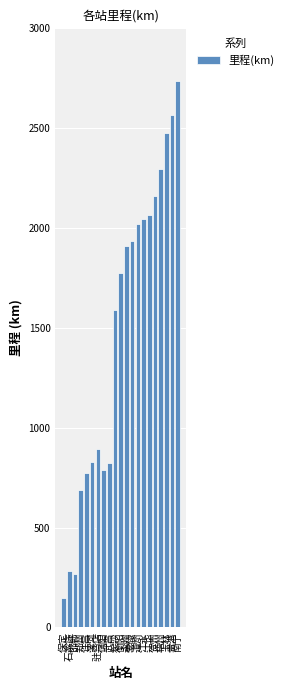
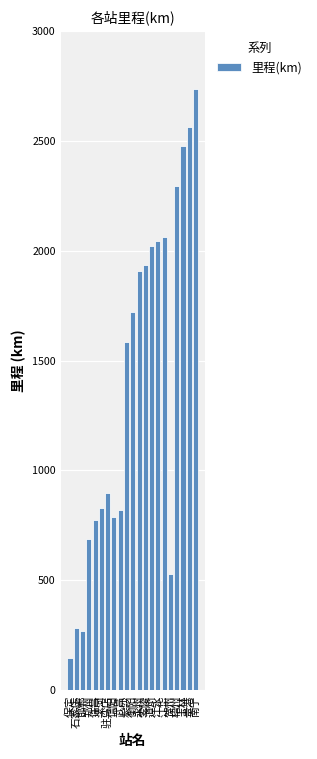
衡阳: 1770 -> 1720
贺州: 2160 -> 530
